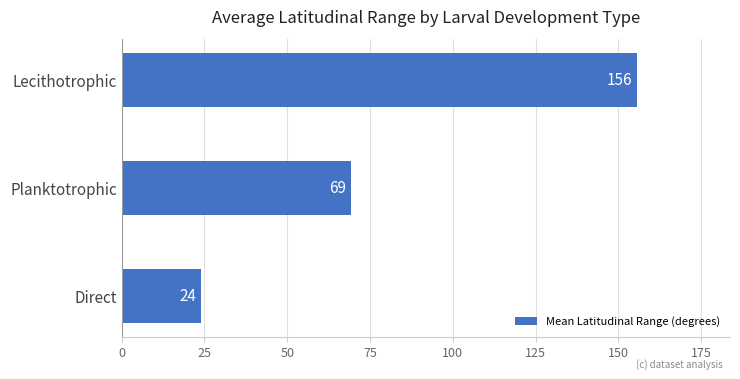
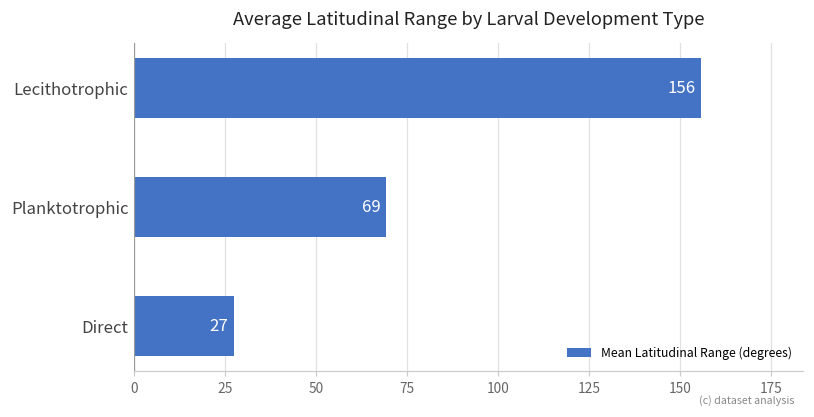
Direct: 24 -> 27
